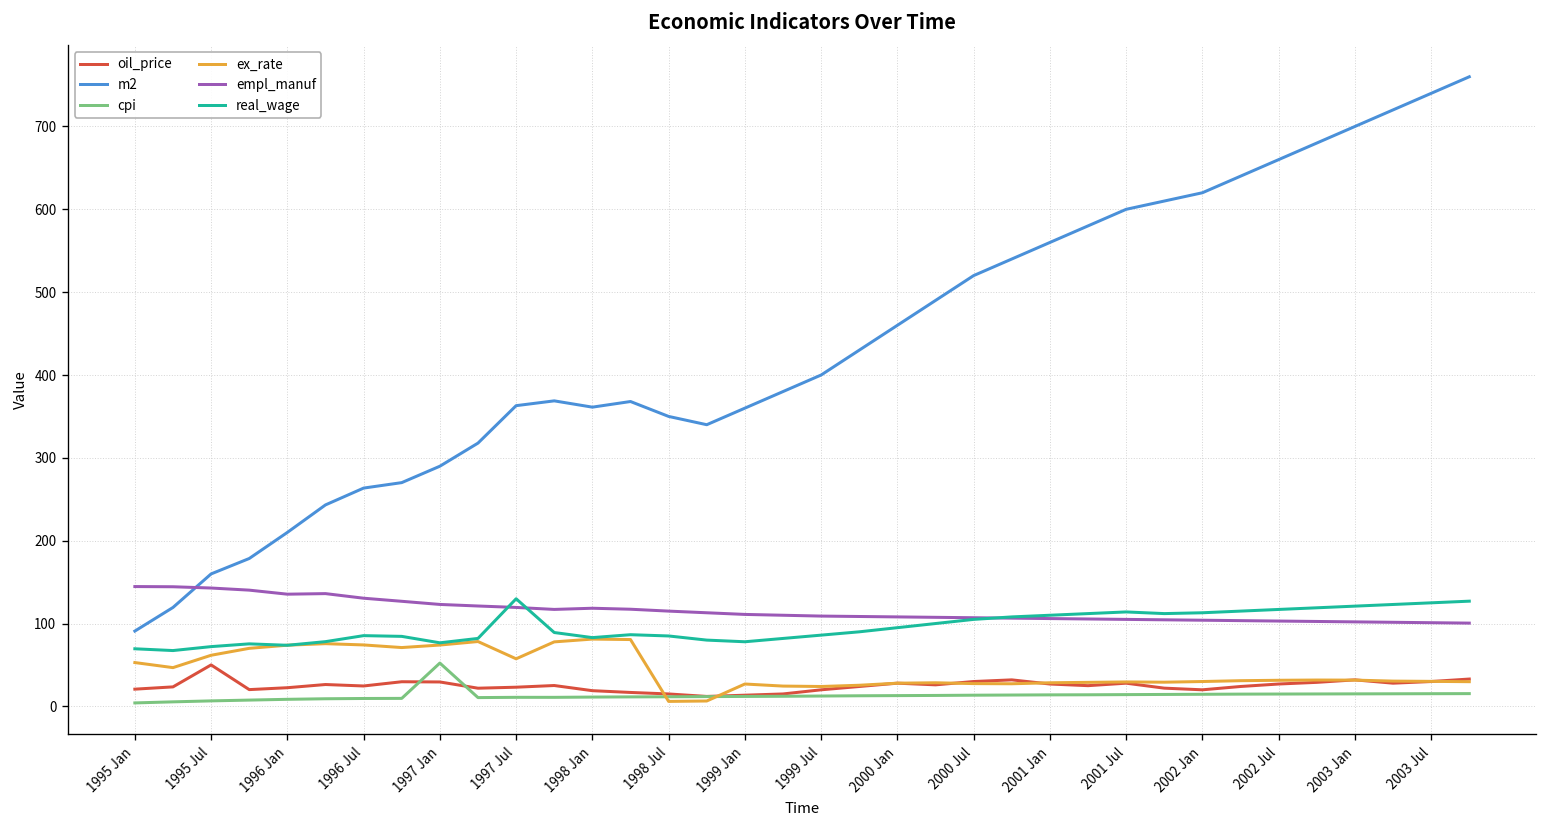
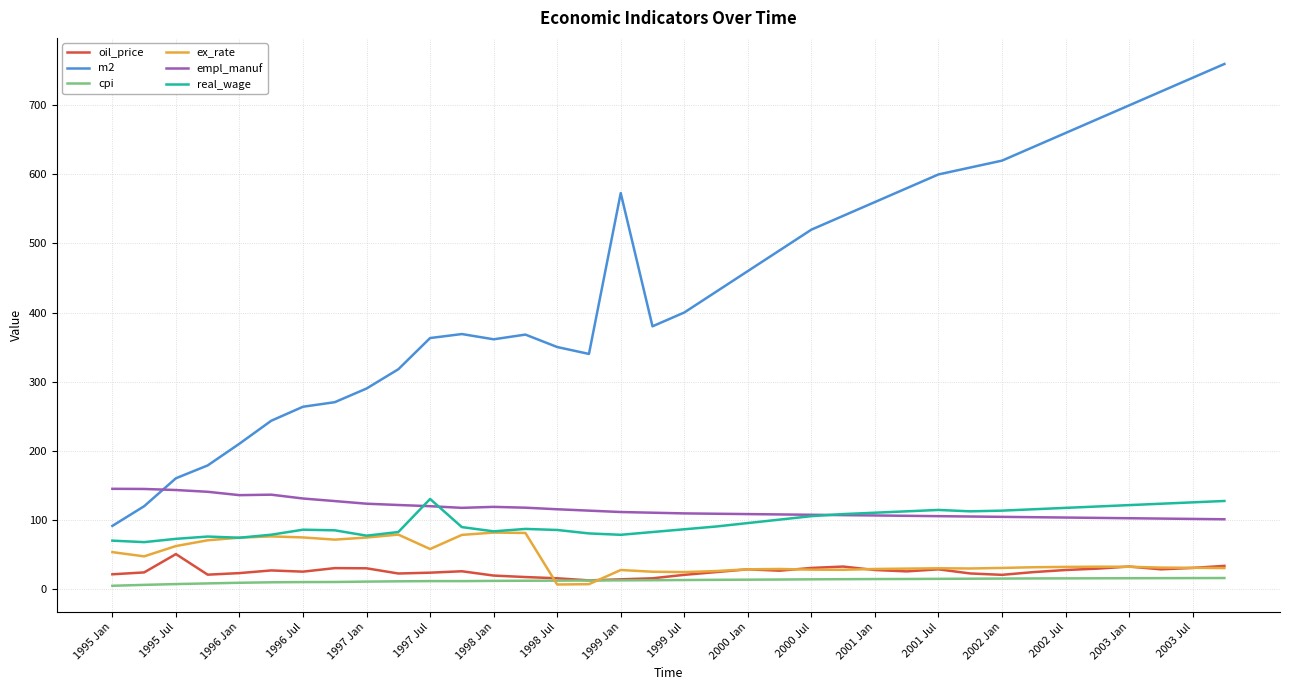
cpi, 1997 Jan: 50 -> 10
m2, 1999 Jan: 360 -> 570
